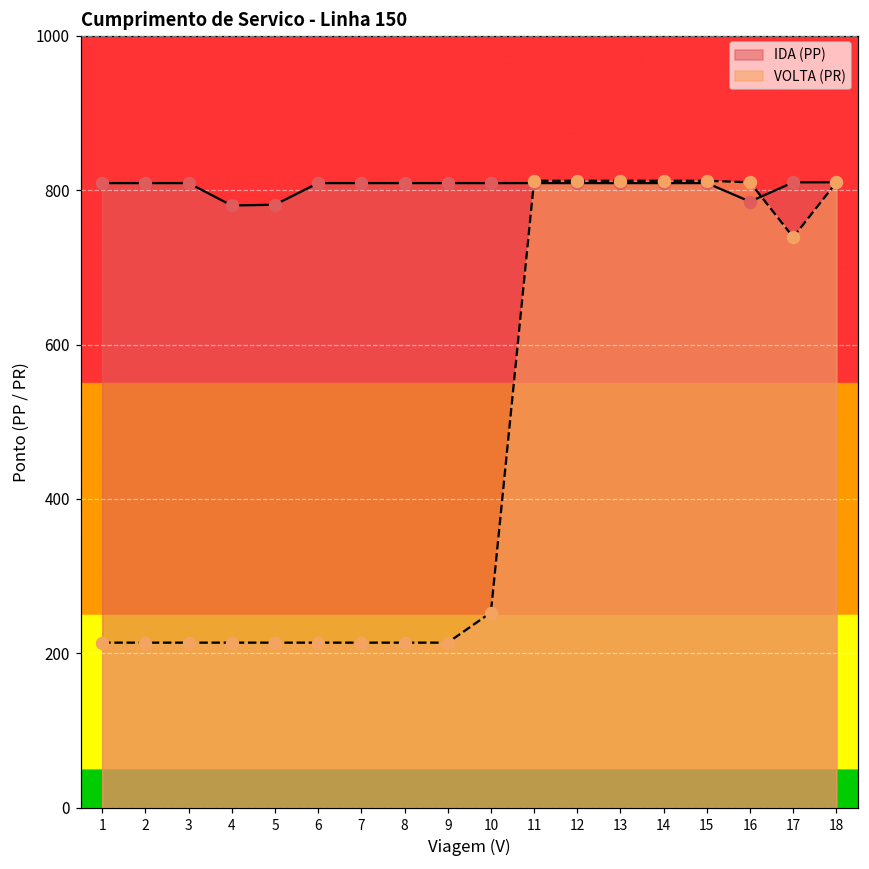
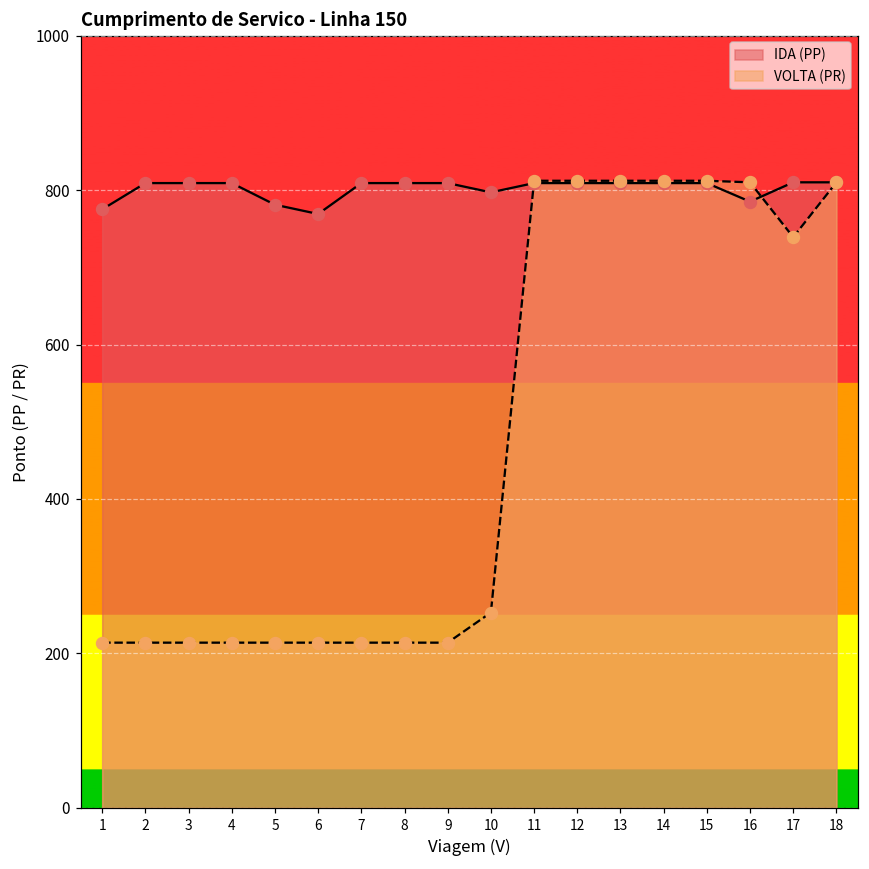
IDA (PP), 1: 810 -> 780
IDA (PP), 4: 780 -> 810
IDA (PP), 6: 810 -> 770
IDA (PP), 10: 810 -> 800
